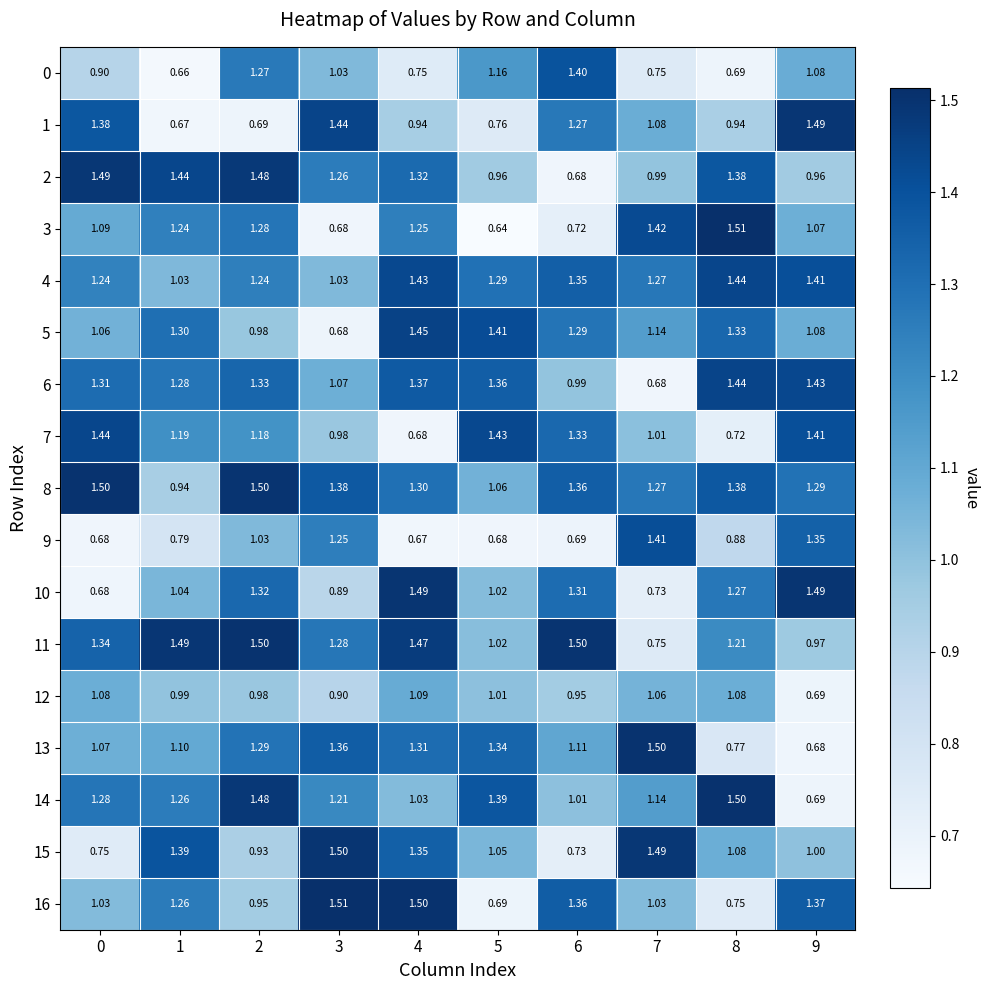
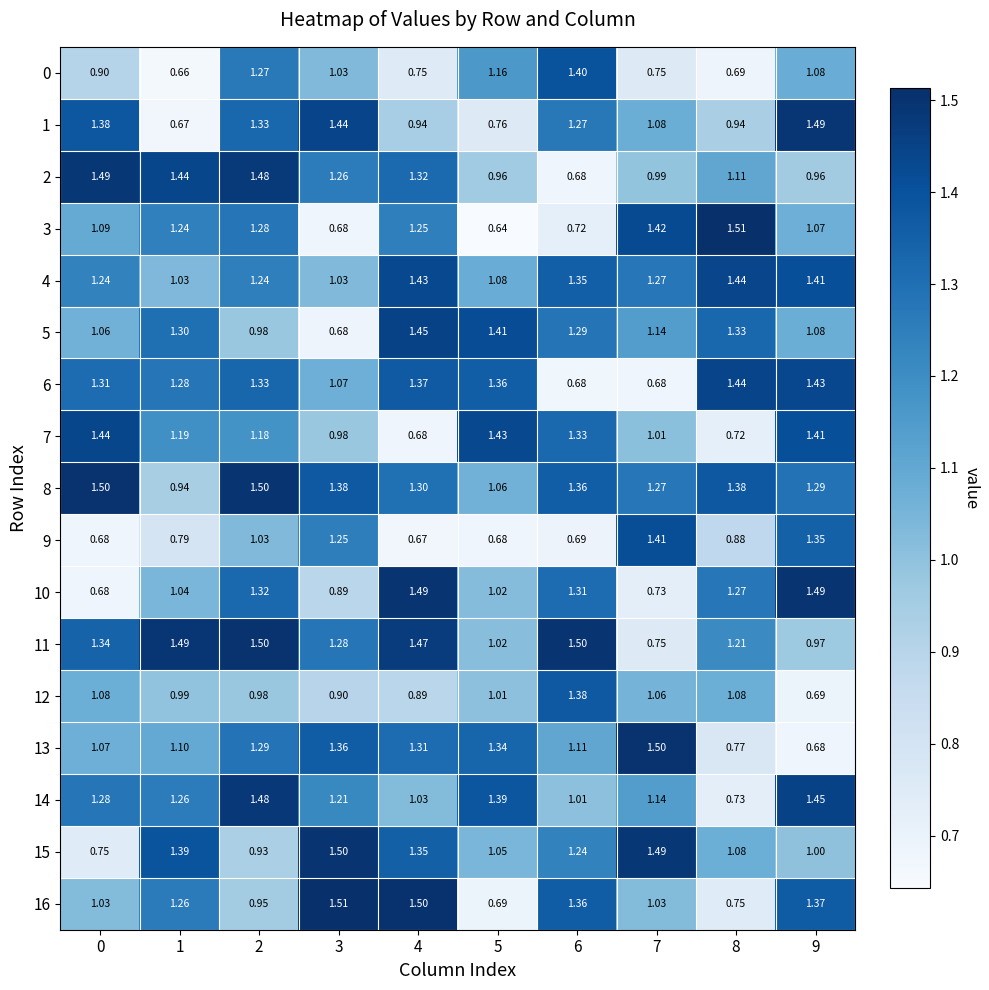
1, 2: 0.69 -> 1.33
2, 8: 1.38 -> 1.11
4, 5: 1.29 -> 1.08
6, 6: 0.99 -> 0.68
12, 4: 1.09 -> 0.89
12, 6: 0.95 -> 1.38
14, 8: 1.50 -> 0.73
14, 9: 0.69 -> 1.45
15, 6: 0.73 -> 1.24
